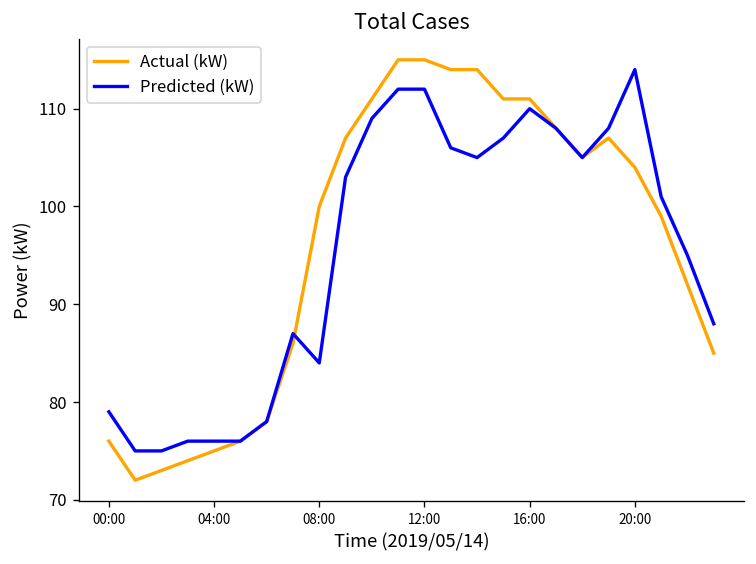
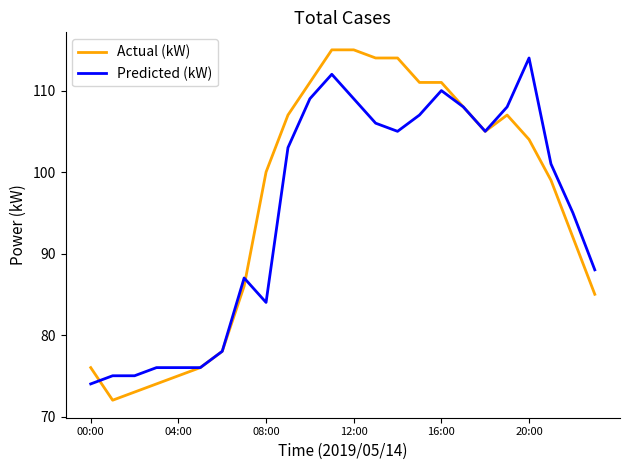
Predicted (kW), 00:00: 79 -> 74
Predicted (kW), 12:00: 112 -> 109
